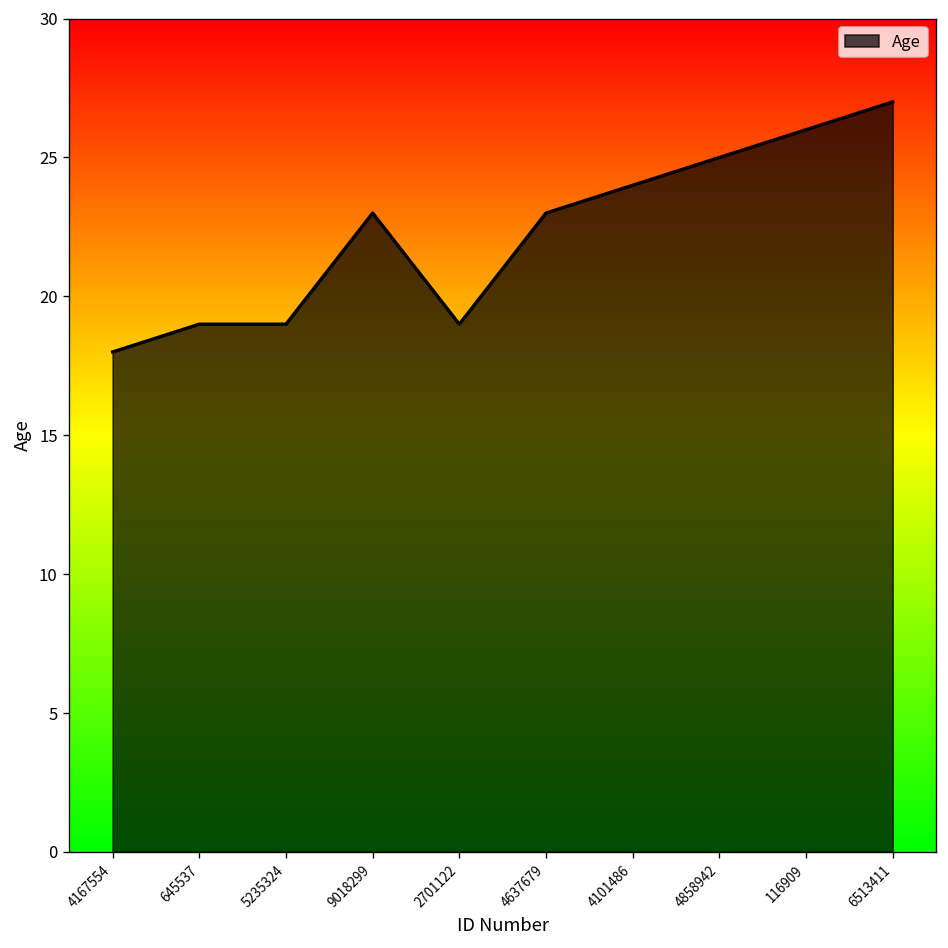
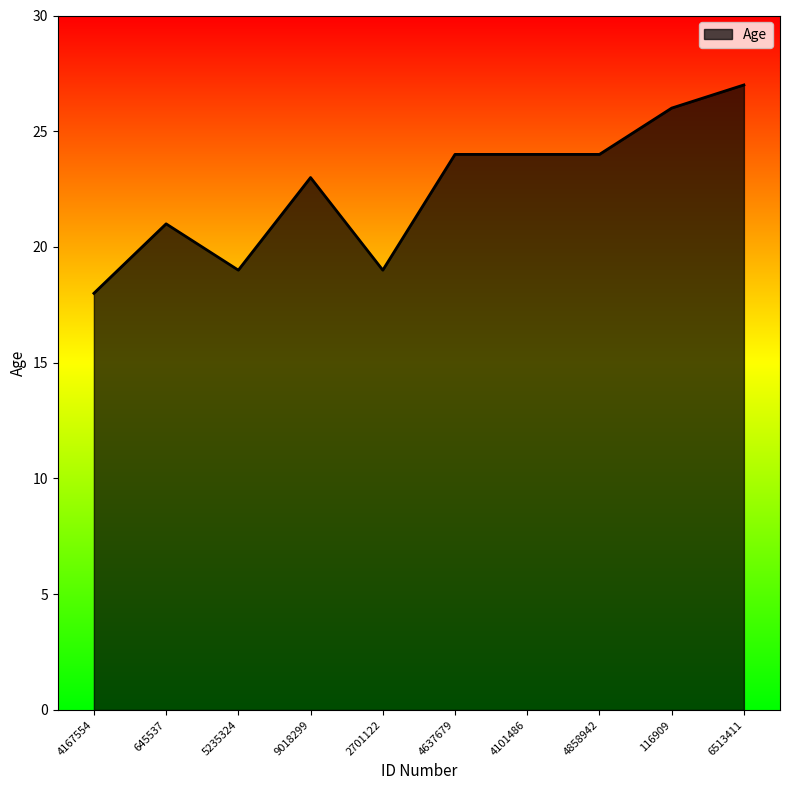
645537: 19 -> 21
4637679: 23 -> 24
4858942: 25 -> 24
